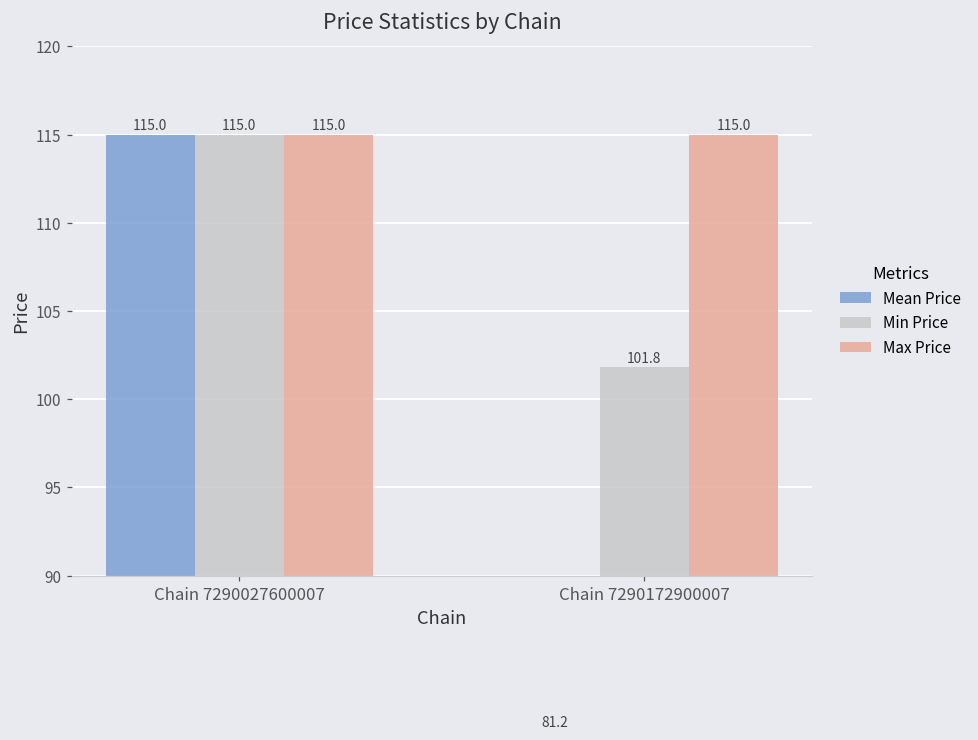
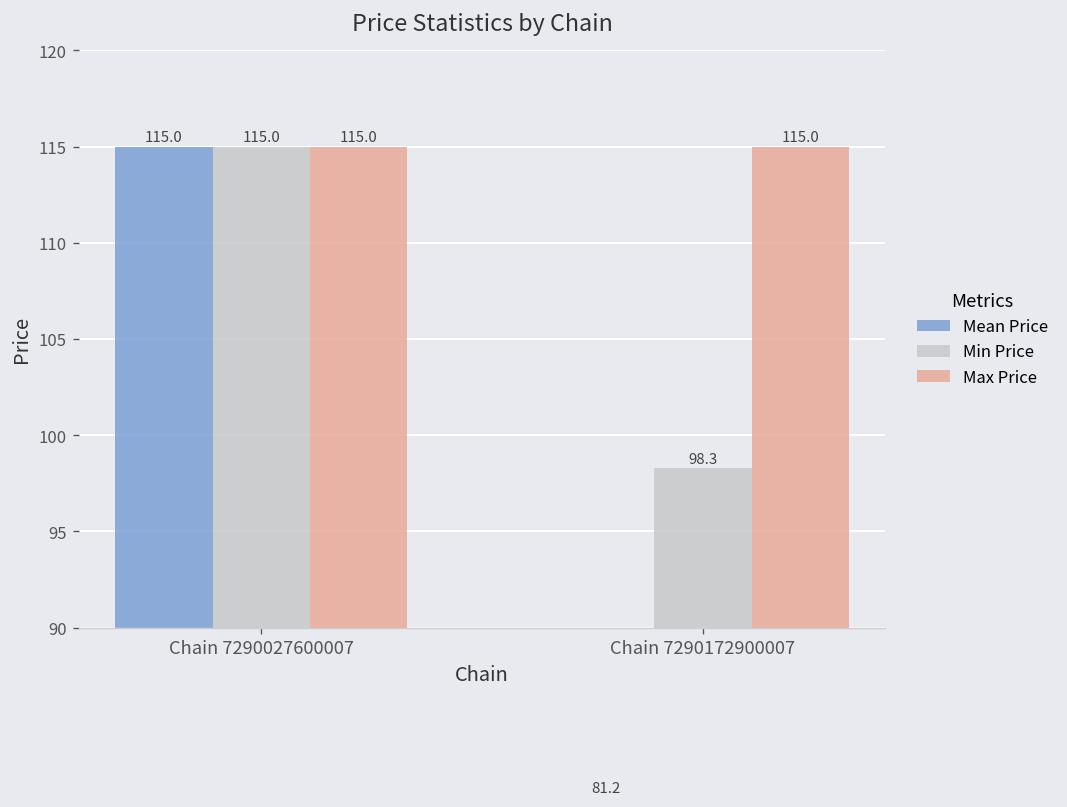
Min Price, Chain 7290172900007: 101.8 -> 98.3
